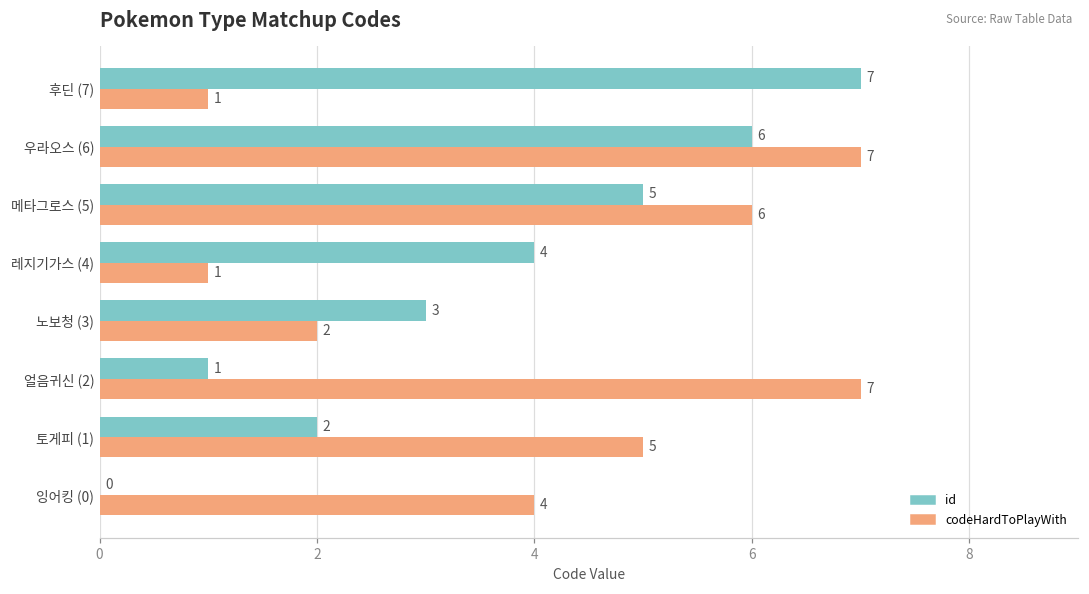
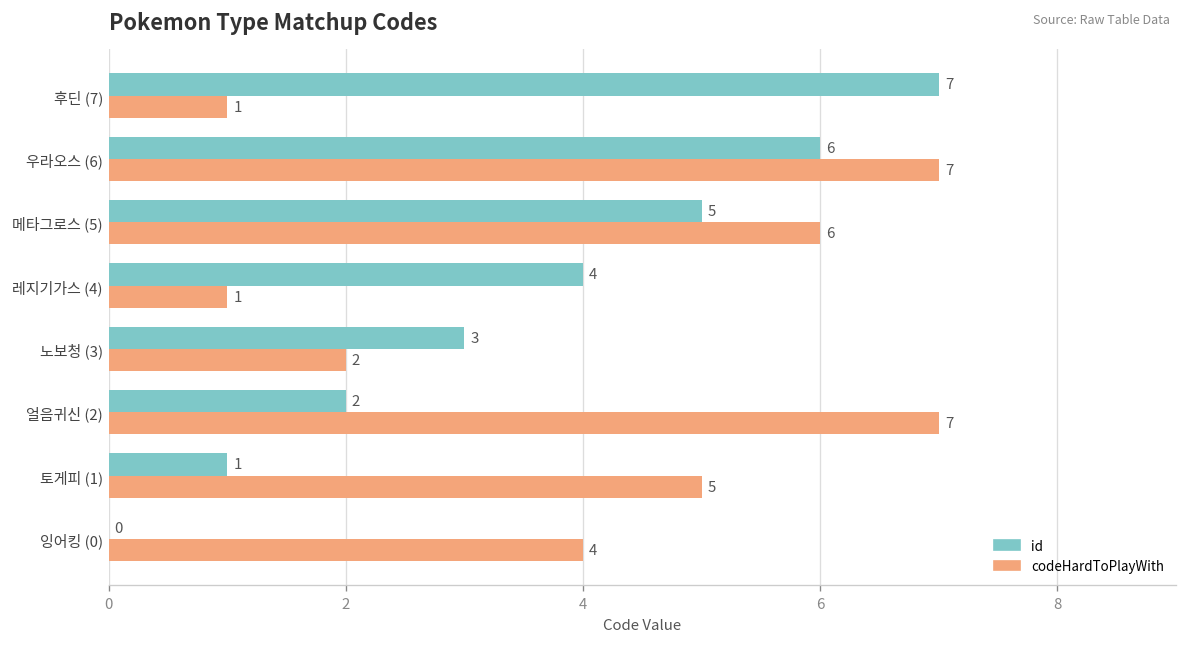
id, 얼음귀신 (2): 1 -> 2
id, 토게피 (1): 2 -> 1
